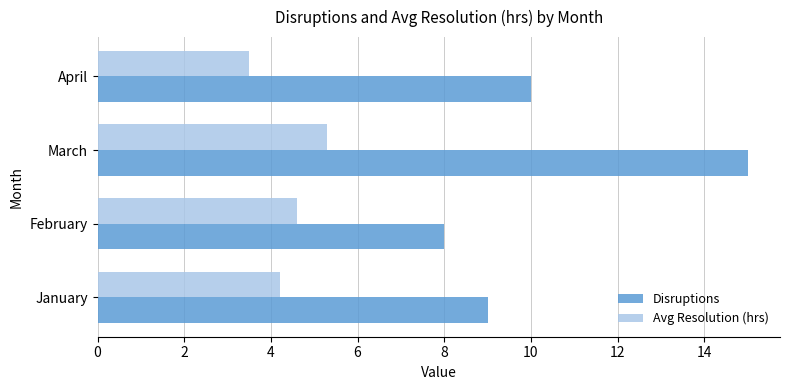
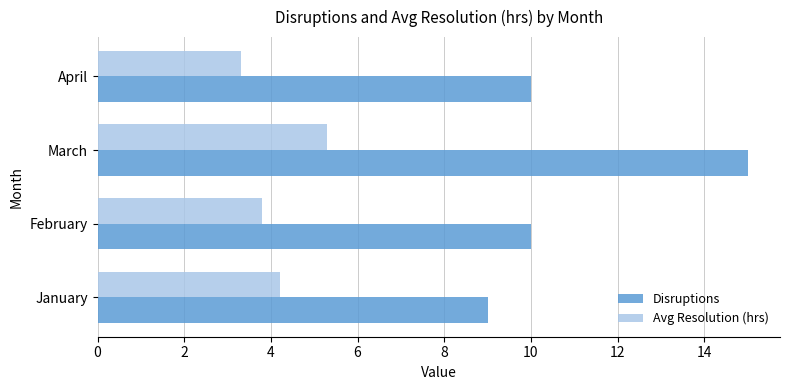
Avg Resolution (hrs), April: 3.5 -> 3.3
Avg Resolution (hrs), February: 4.6 -> 3.8
Disruptions, February: 8 -> 10
